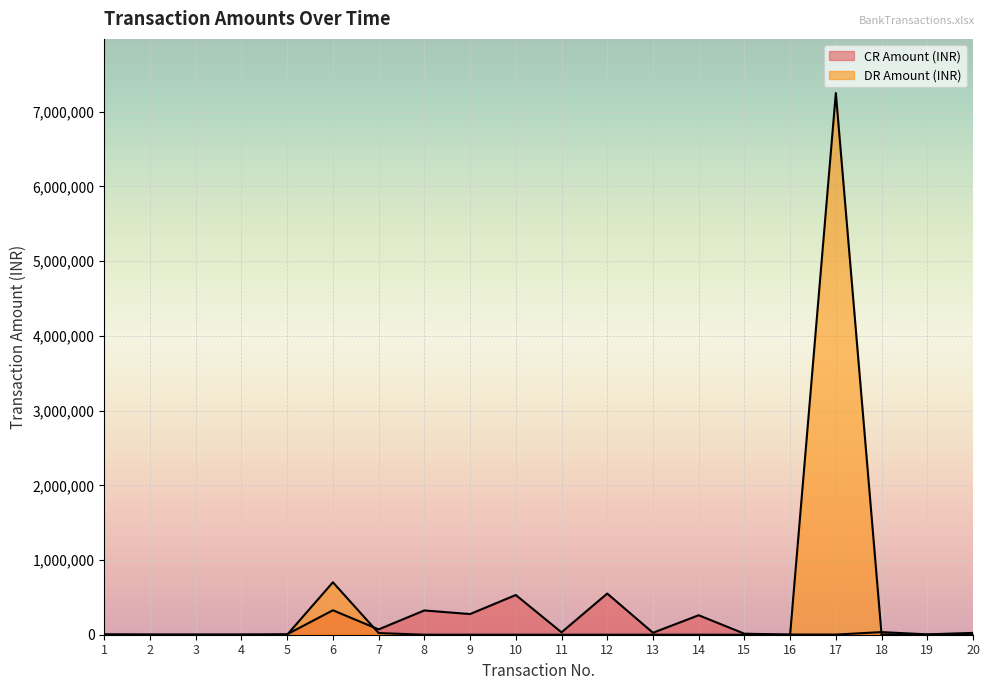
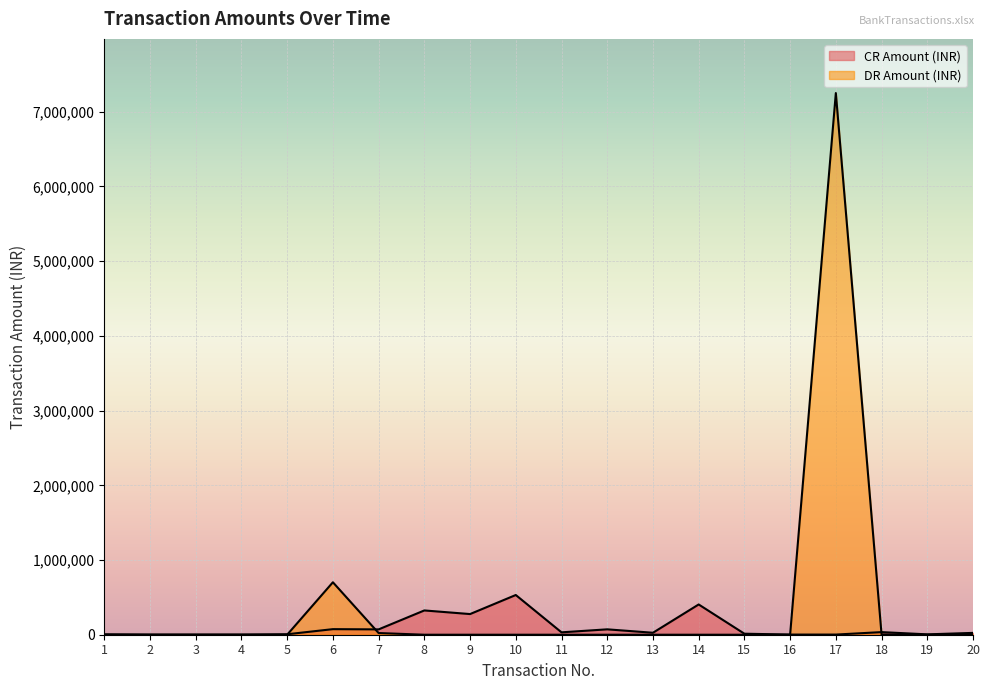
CR Amount (INR), 6: 300,000 -> 100,000
CR Amount (INR), 12: 600,000 -> 100,000
CR Amount (INR), 14: 300,000 -> 400,000
